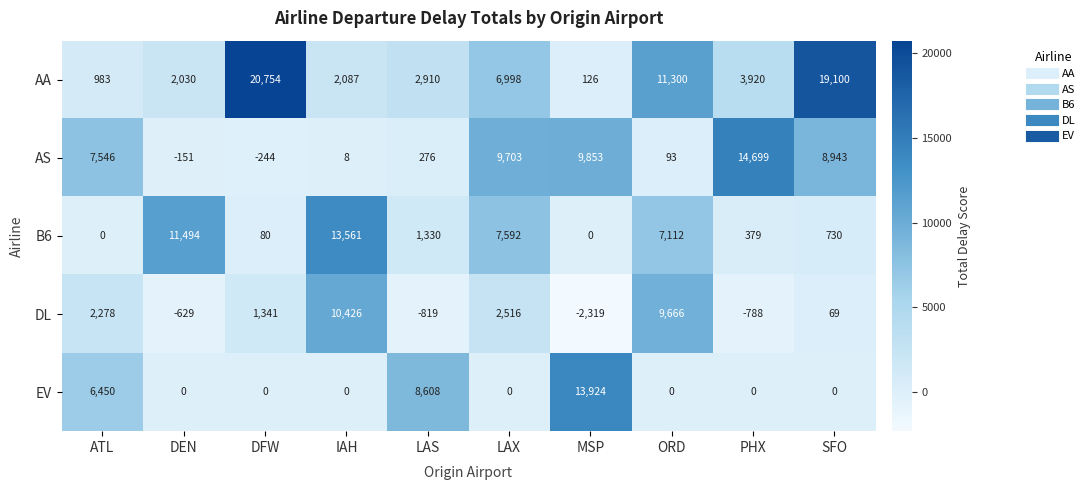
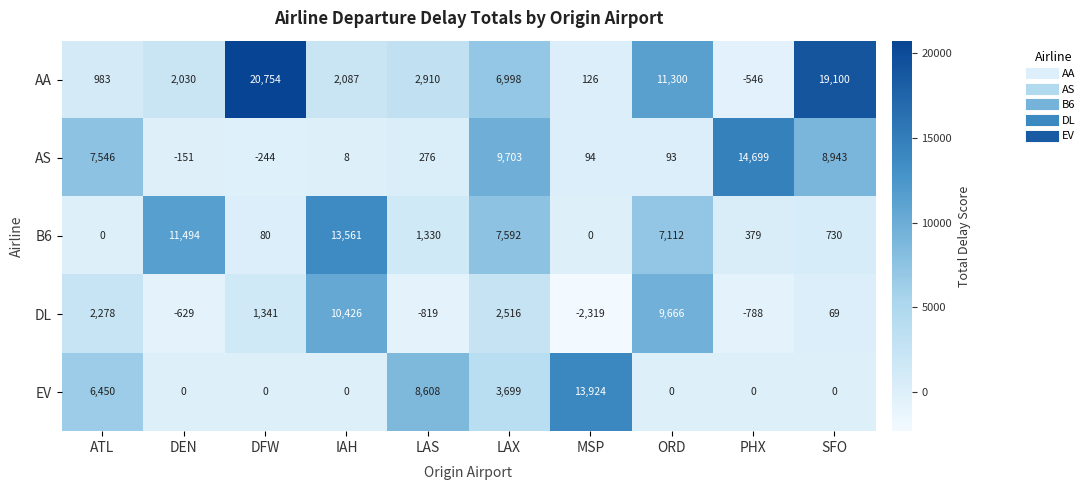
AA, PHX: 3,920 -> -546
AS, MSP: 9,853 -> 94
EV, LAX: 0 -> 3,699
